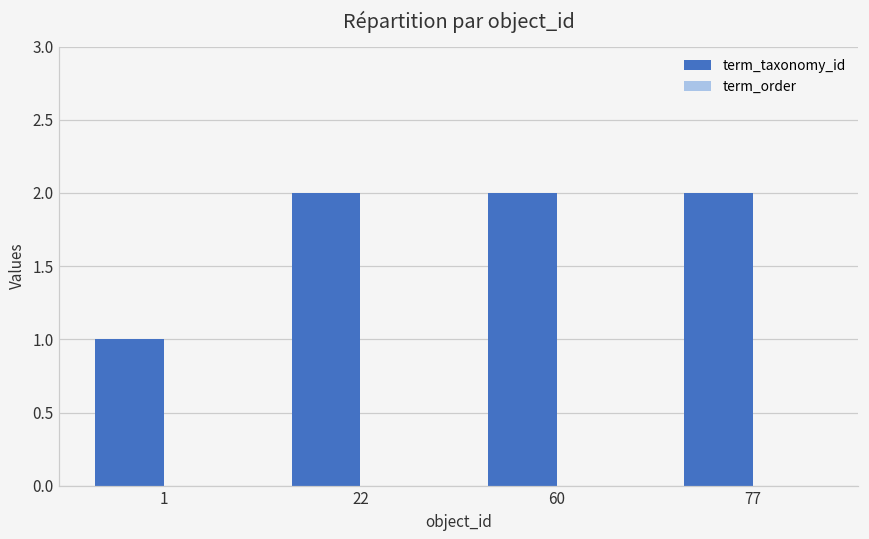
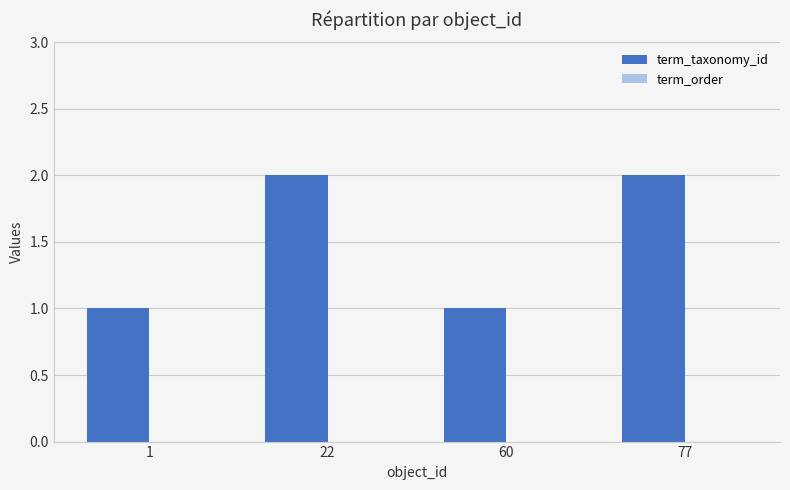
term_taxonomy_id, 60: 2 -> 1
